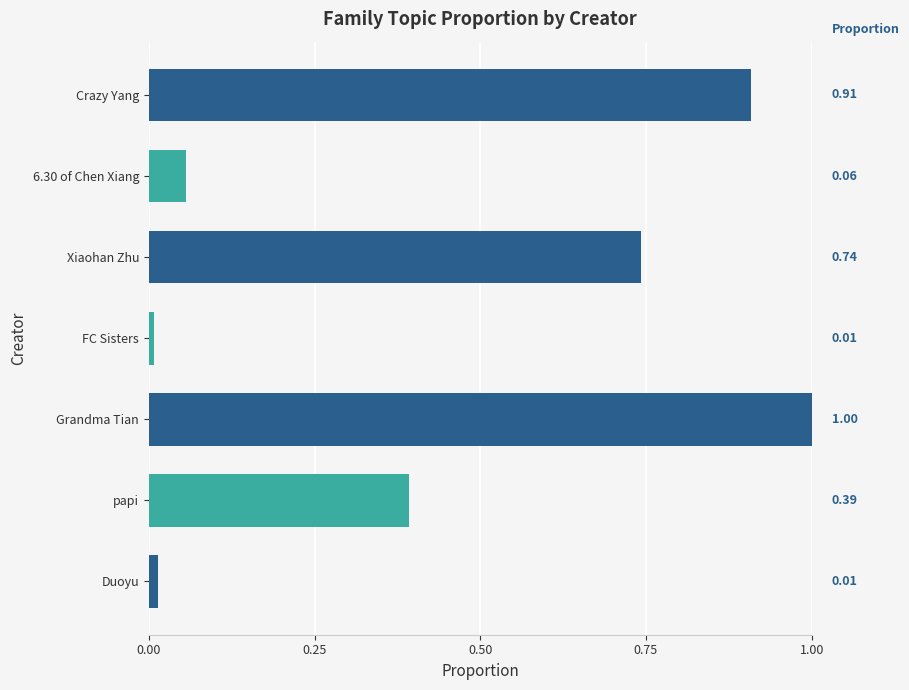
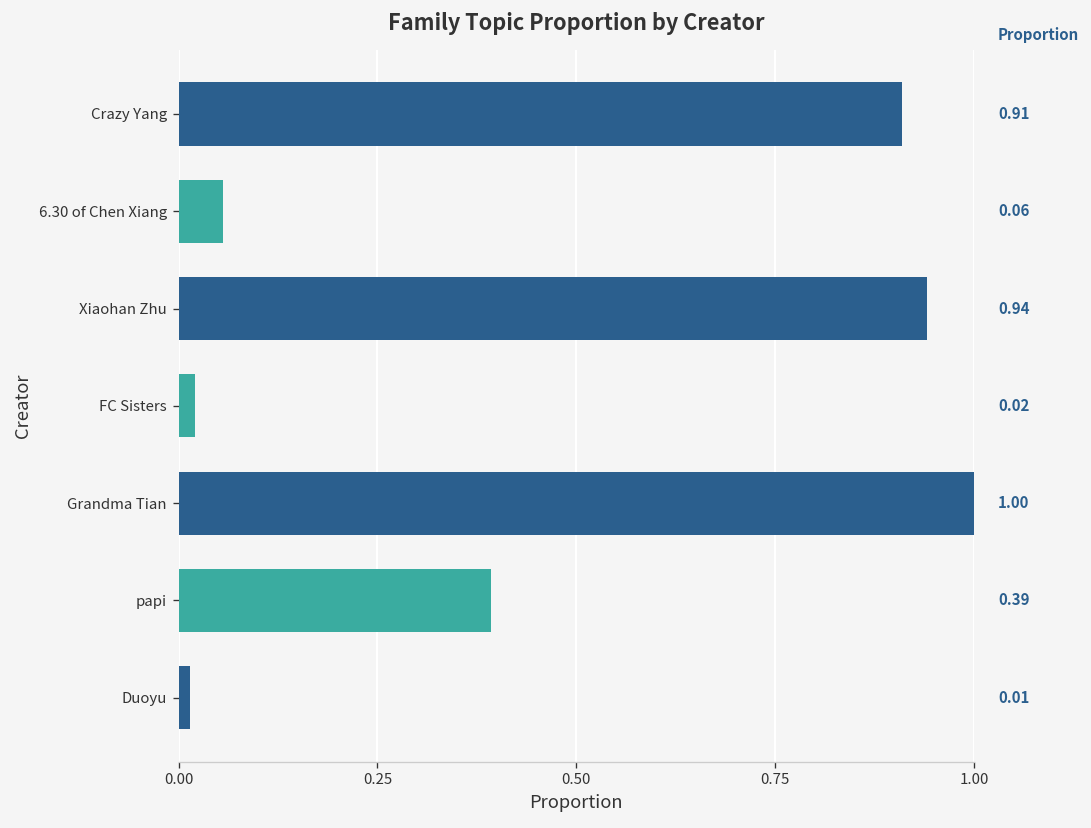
Xiaohan Zhu: 0.74 -> 0.94
FC Sisters: 0.01 -> 0.02
